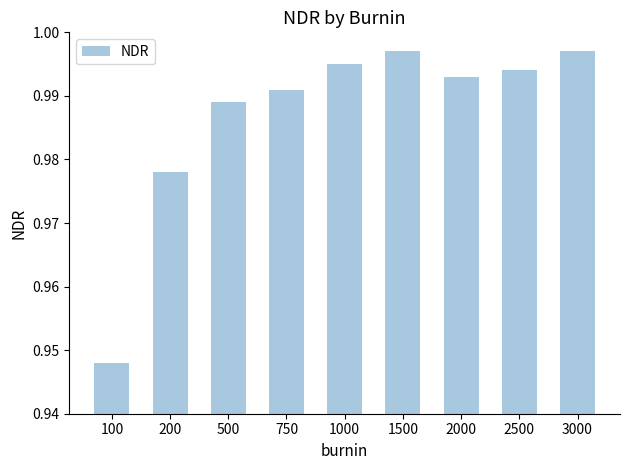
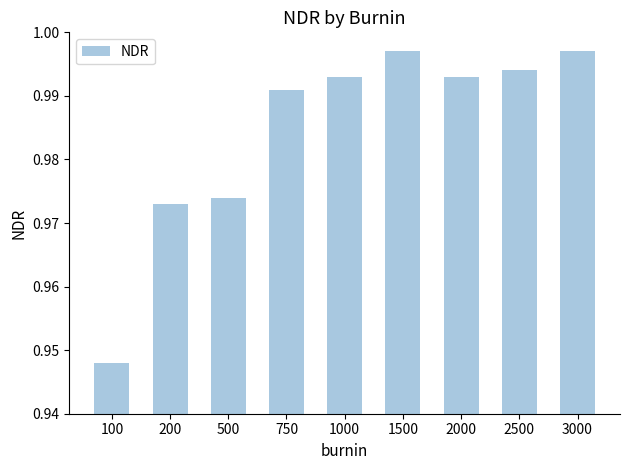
200: 0.978 -> 0.973
500: 0.989 -> 0.974
1000: 0.995 -> 0.993
